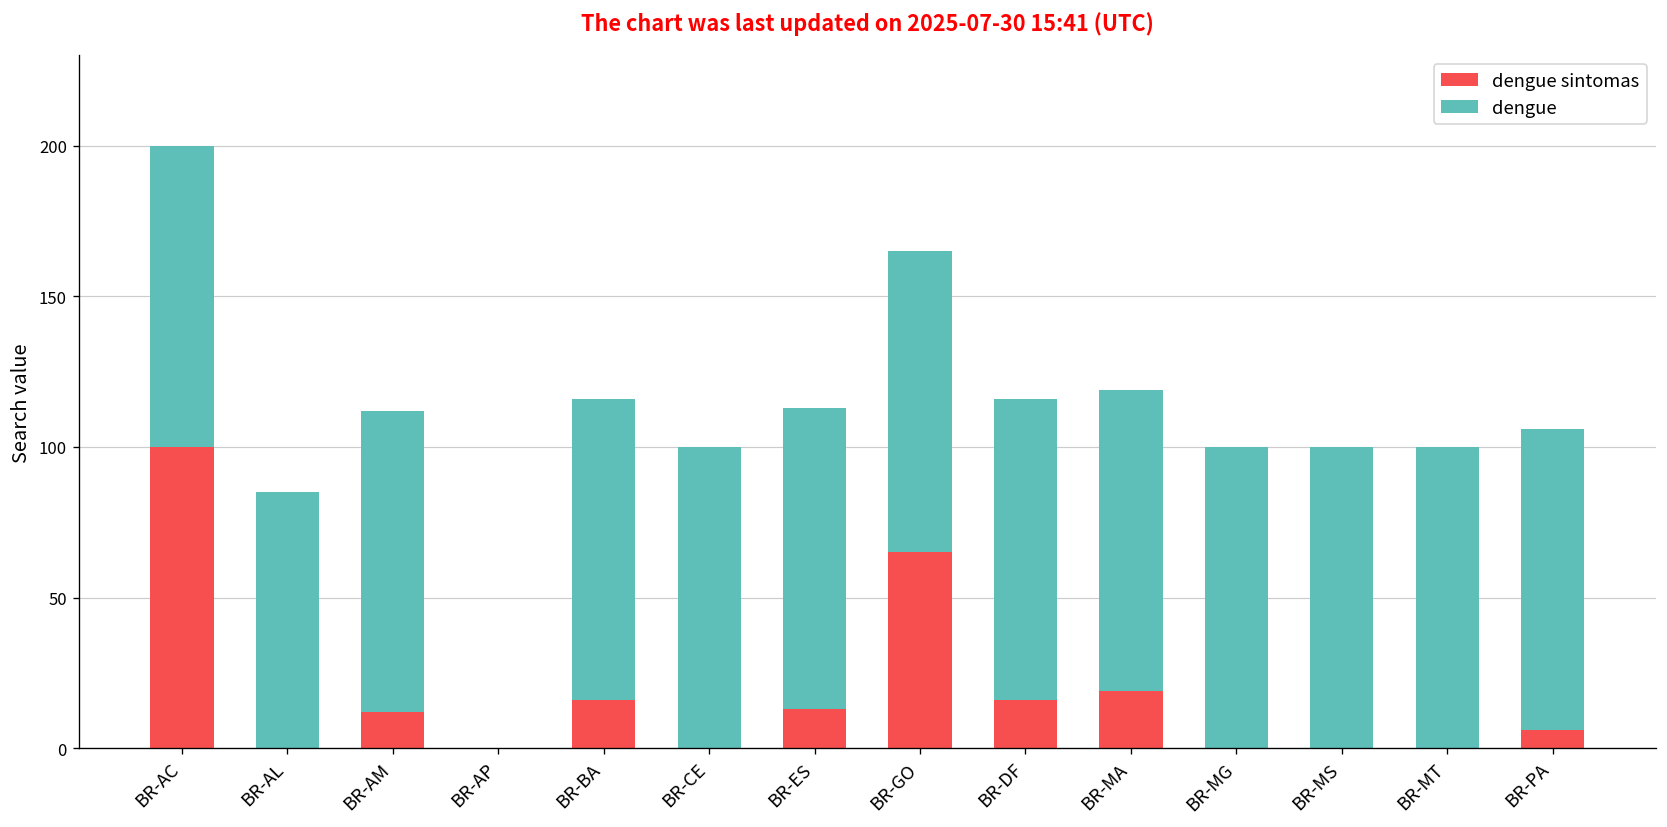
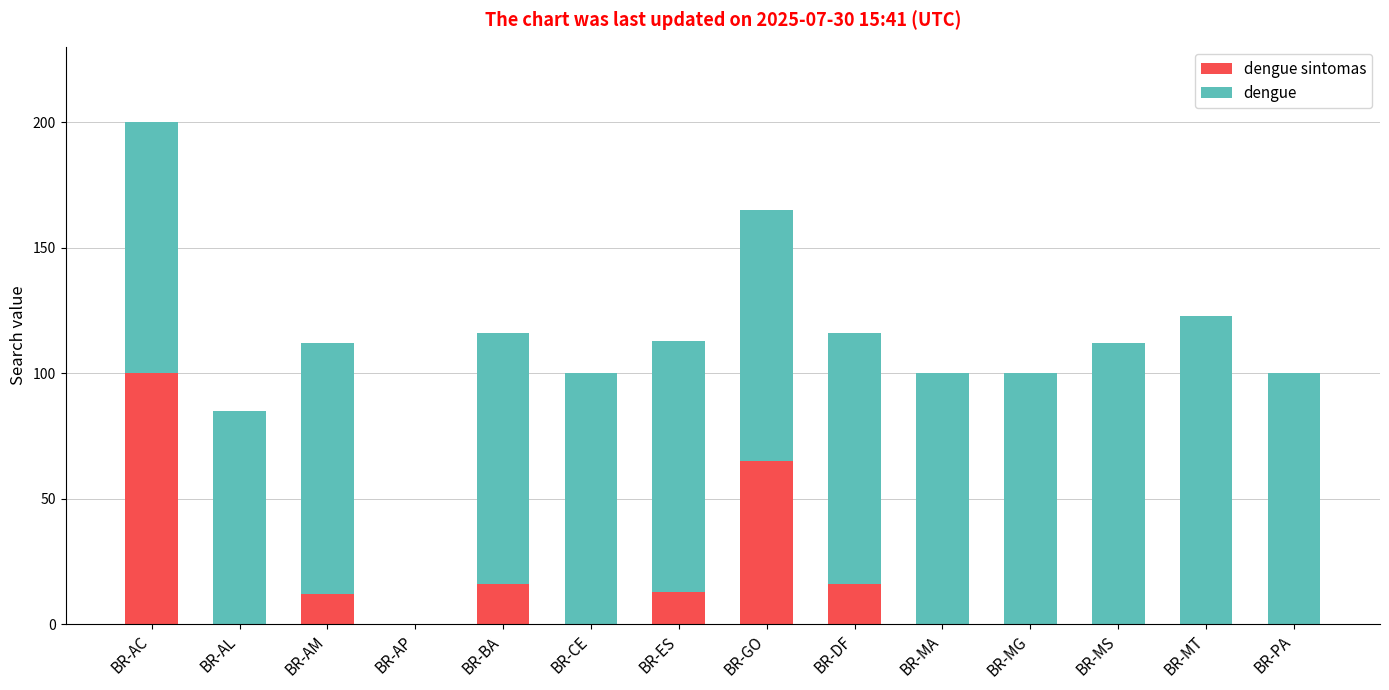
dengue sintomas, BR-MA: 19 -> 0
dengue, BR-MS: 100 -> 112
dengue, BR-MT: 100 -> 123
dengue sintomas, BR-PA: 6 -> 0
